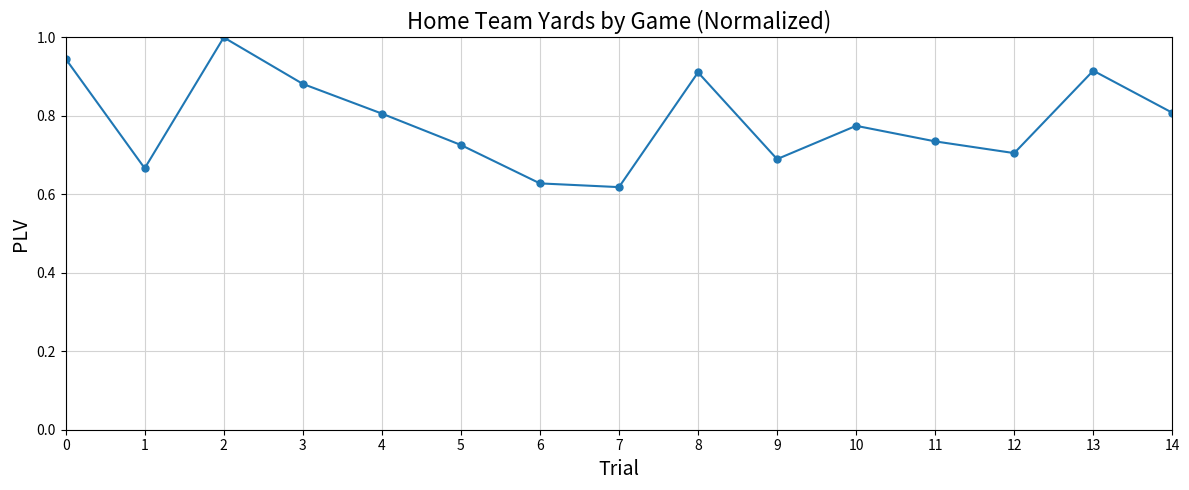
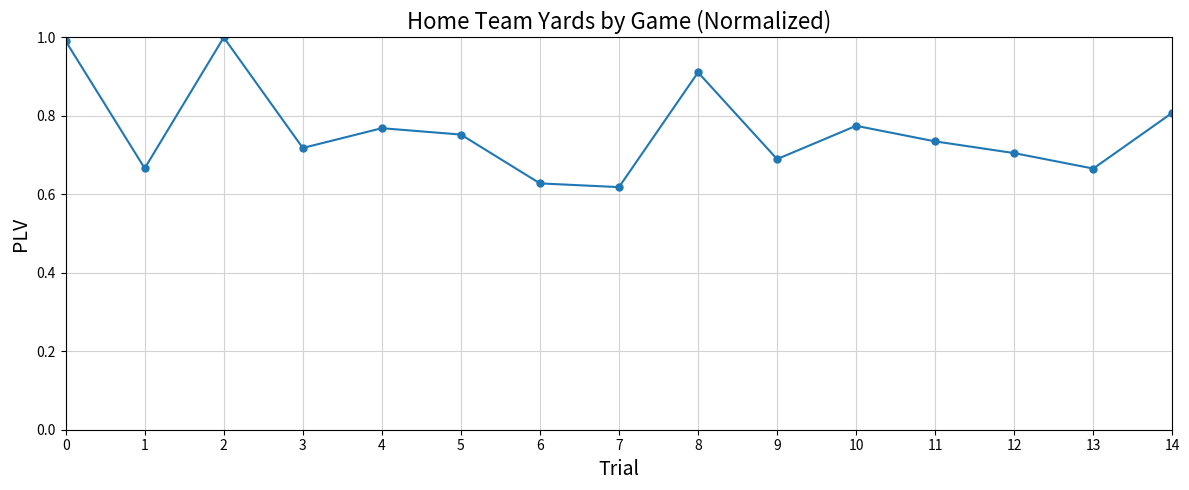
0: 0.95 -> 0.99
3: 0.88 -> 0.72
4: 0.81 -> 0.77
5: 0.73 -> 0.75
13: 0.92 -> 0.67
